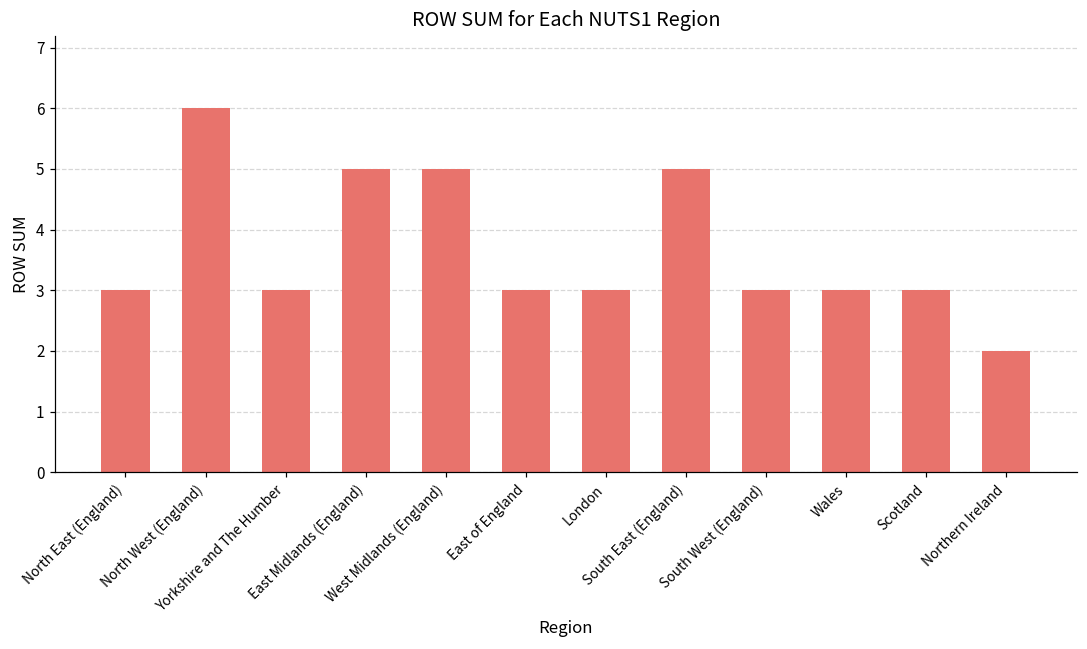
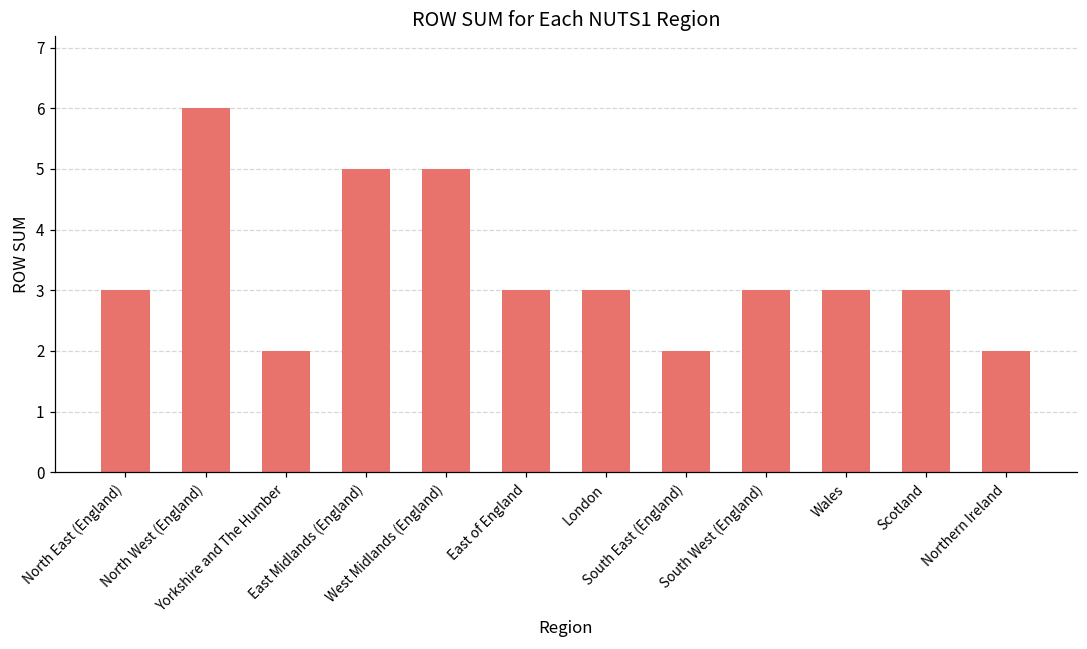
Yorkshire and The Humber: 3 -> 2
South East (England): 5 -> 2
